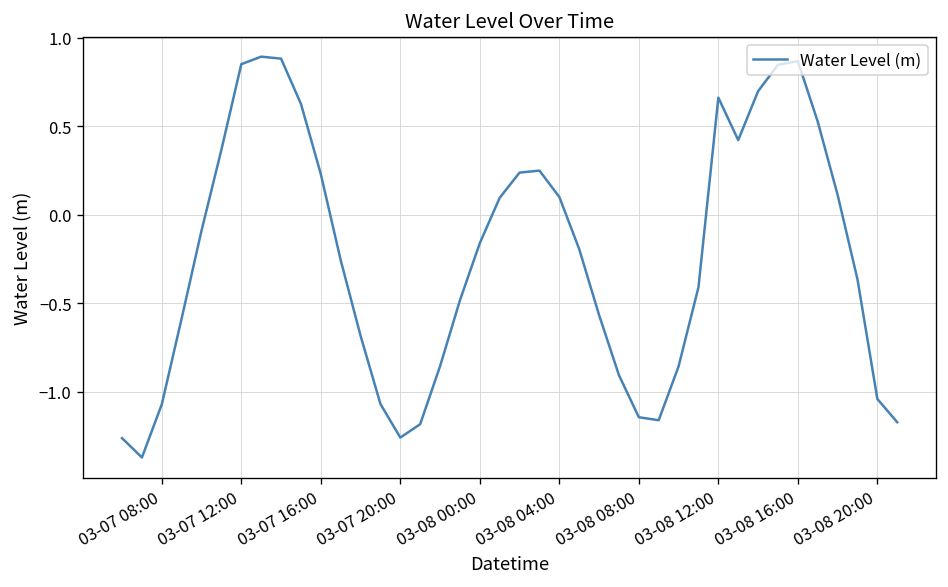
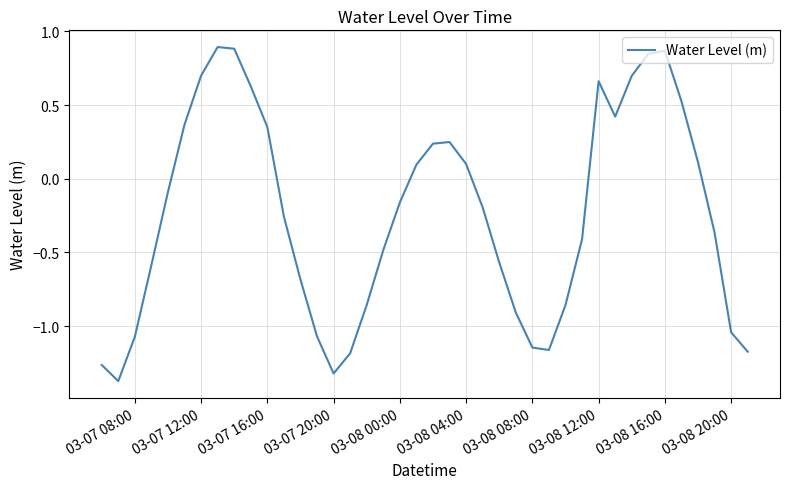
03-07 12:00: 0.85 -> 0.70
03-07 16:00: 0.23 -> 0.35
03-07 20:00: -1.26 -> -1.32
